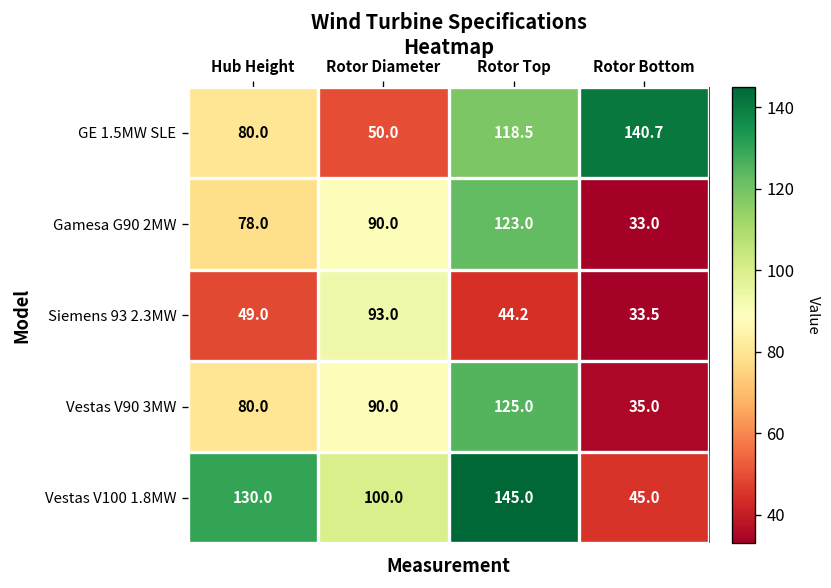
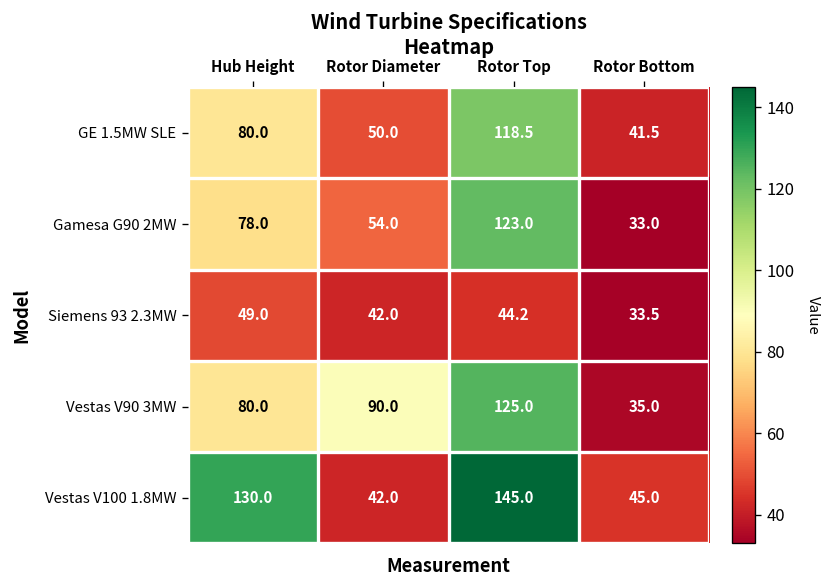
GE 1.5MW SLE, Rotor Bottom: 140.7 -> 41.5
Gamesa G90 2MW, Rotor Diameter: 90.0 -> 54.0
Siemens 93 2.3MW, Rotor Diameter: 93.0 -> 42.0
Vestas V100 1.8MW, Rotor Diameter: 100.0 -> 42.0
